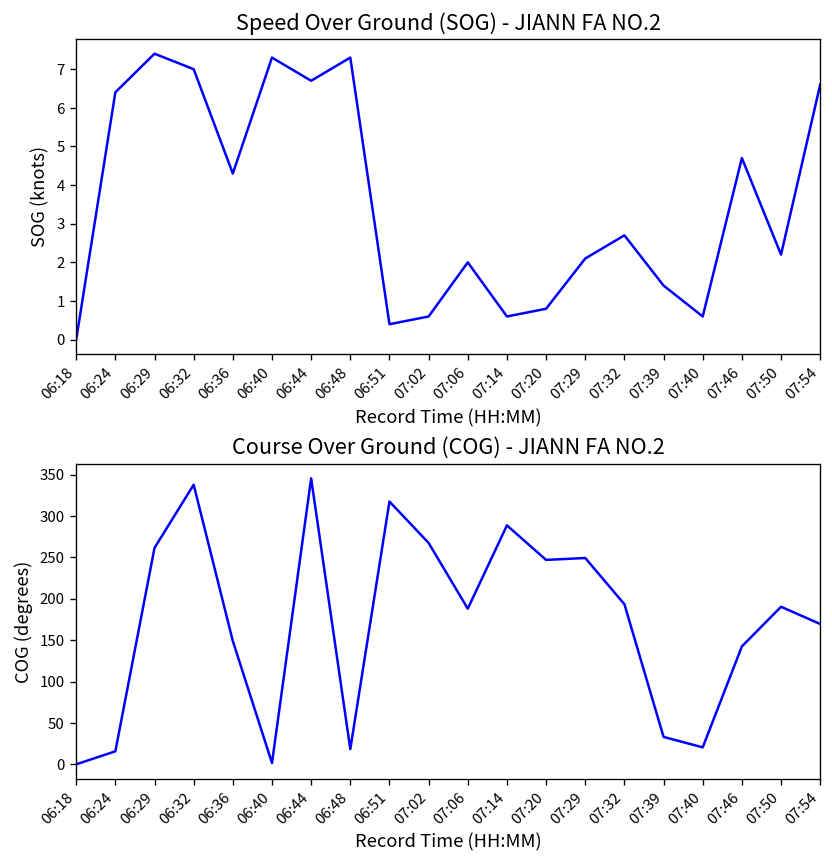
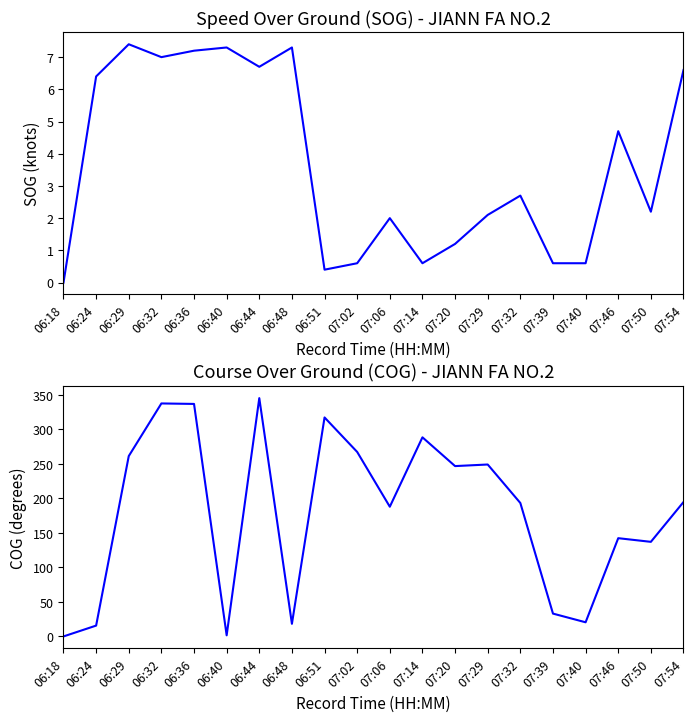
Speed Over Ground (SOG) - JIANN FA NO.2, 06:36: 4.3 -> 7.2
Speed Over Ground (SOG) - JIANN FA NO.2, 07:20: 0.8 -> 1.2
Speed Over Ground (SOG) - JIANN FA NO.2, 07:39: 1.4 -> 0.6
Course Over Ground (COG) - JIANN FA NO.2, 06:36: 150 -> 340
Course Over Ground (COG) - JIANN FA NO.2, 07:50: 190 -> 140
Course Over Ground (COG) - JIANN FA NO.2, 07:54: 170 -> 190
